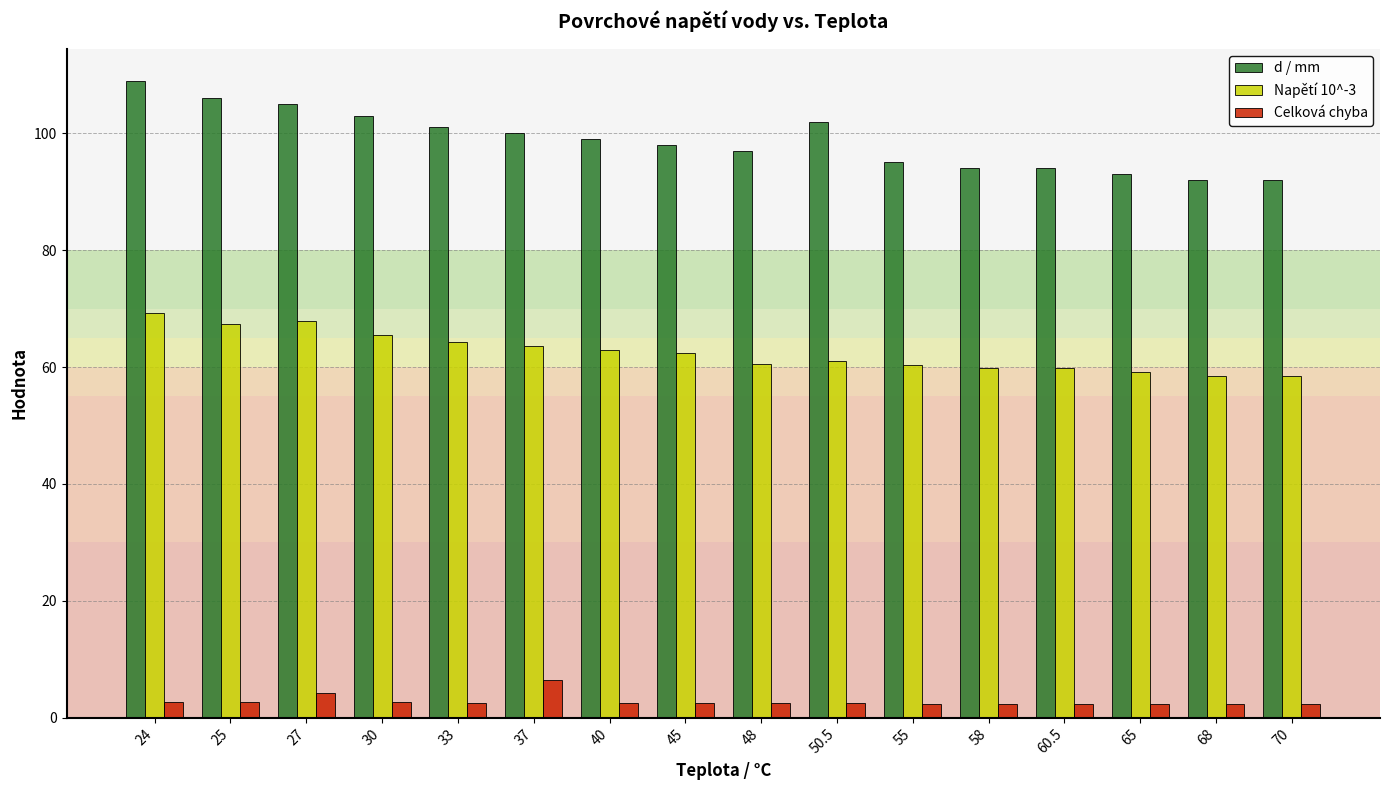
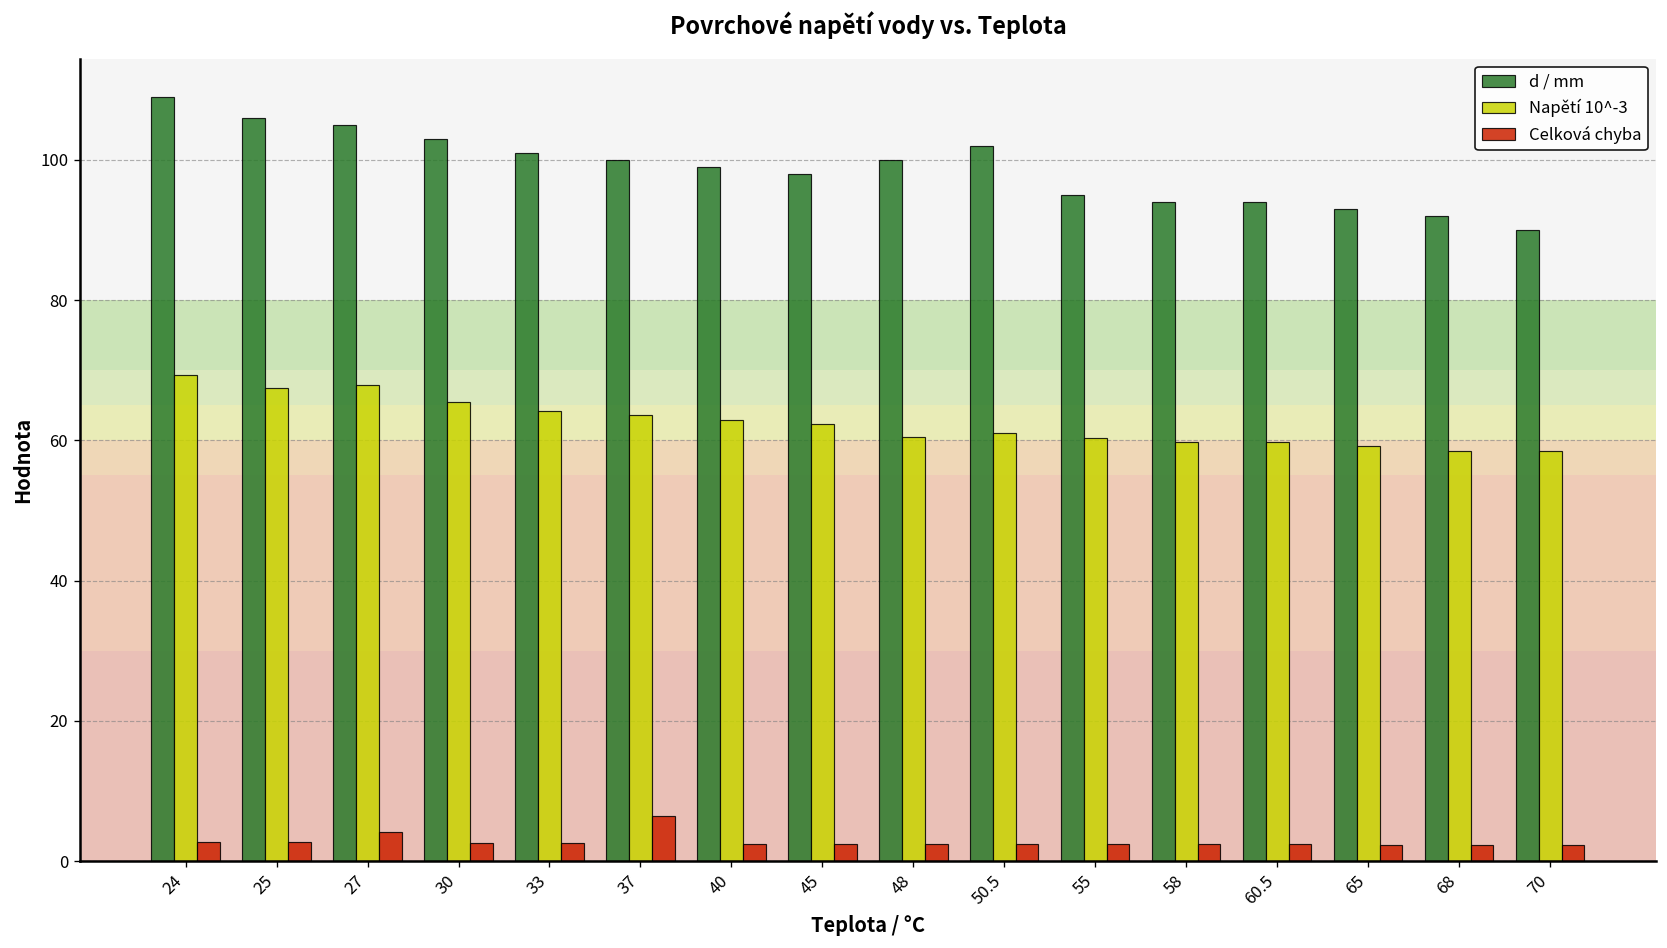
d / mm, 48: 97 -> 100
d / mm, 70: 92 -> 90
